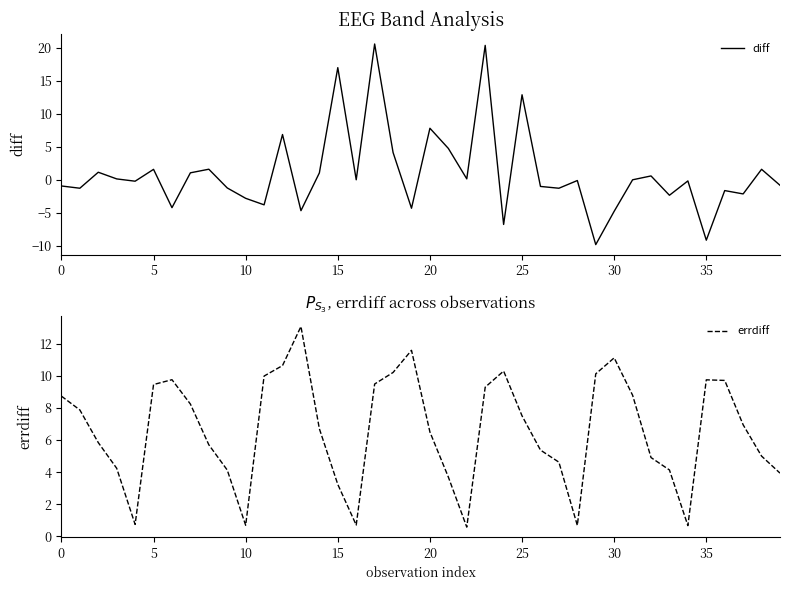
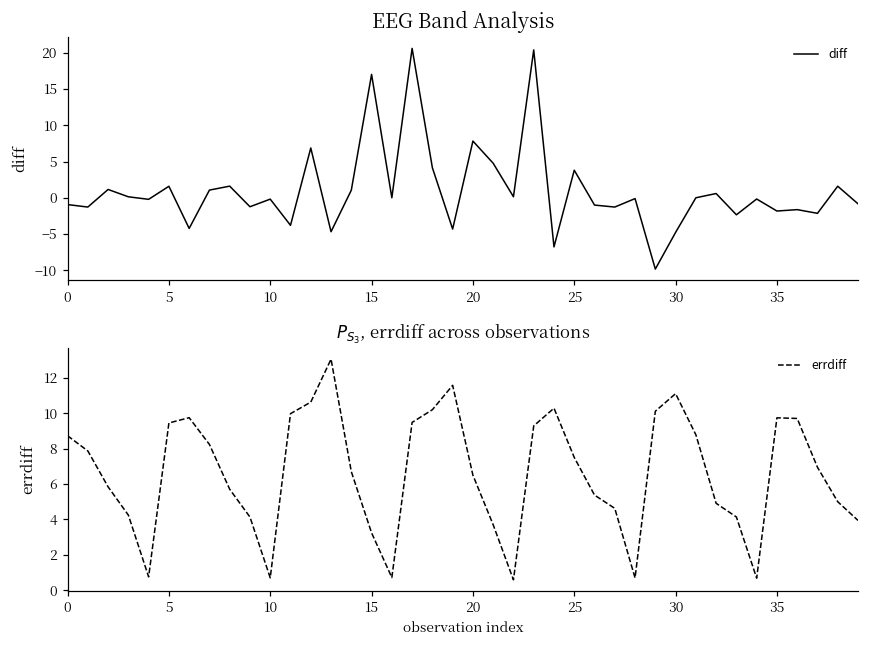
EEG Band Analysis, 10: -3 -> 0
EEG Band Analysis, 25: 13 -> 4
EEG Band Analysis, 35: -9 -> -2
